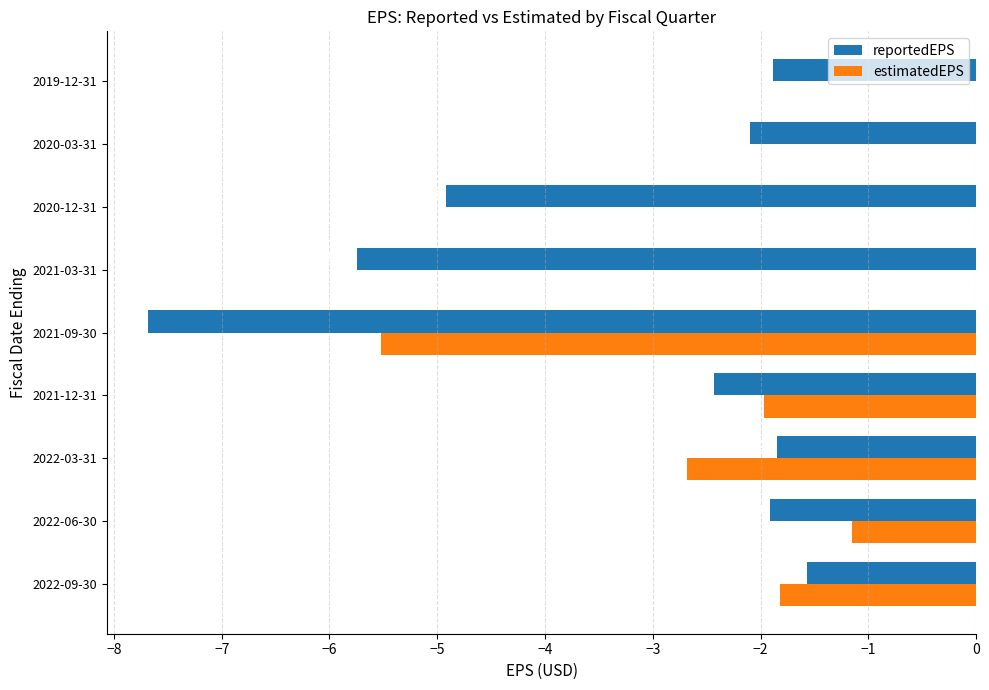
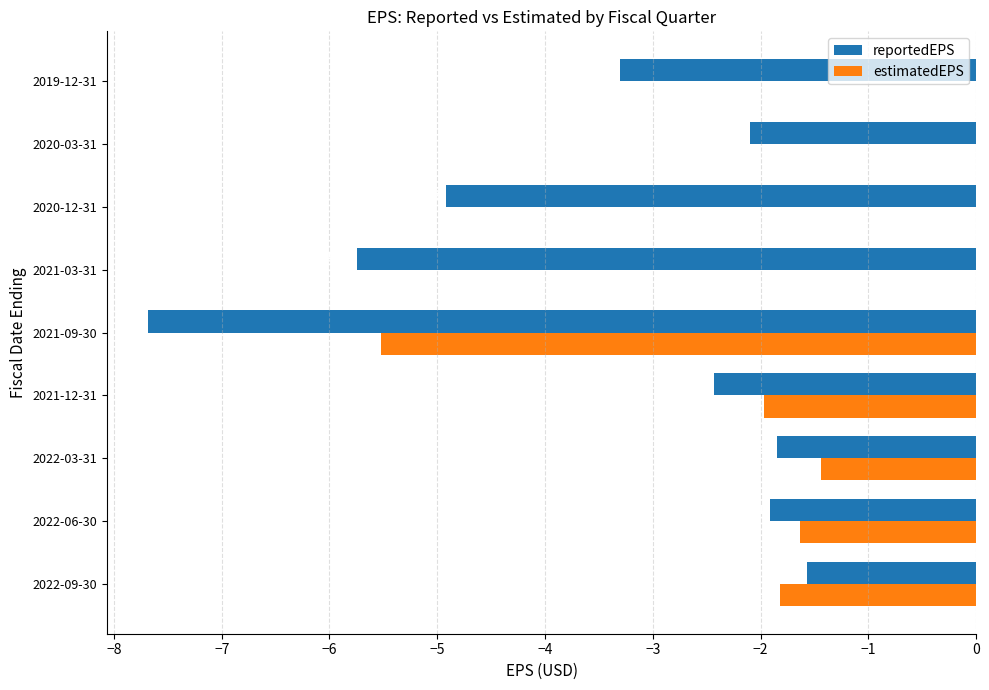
reportedEPS, 2019-12-31: -1.89 -> -3.31
estimatedEPS, 2022-03-31: -2.68 -> -1.44
estimatedEPS, 2022-06-30: -1.15 -> -1.63
